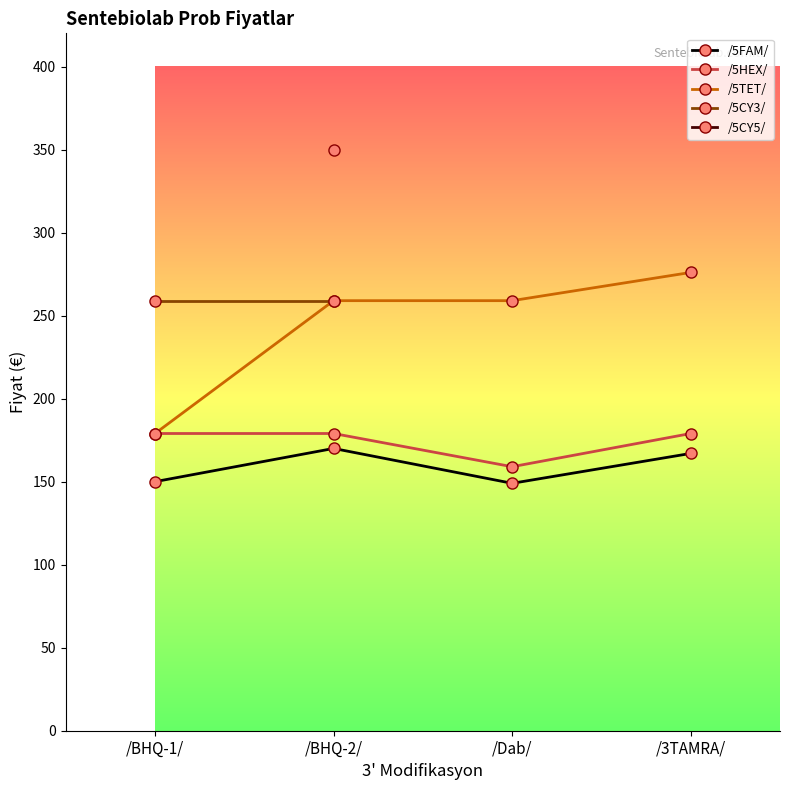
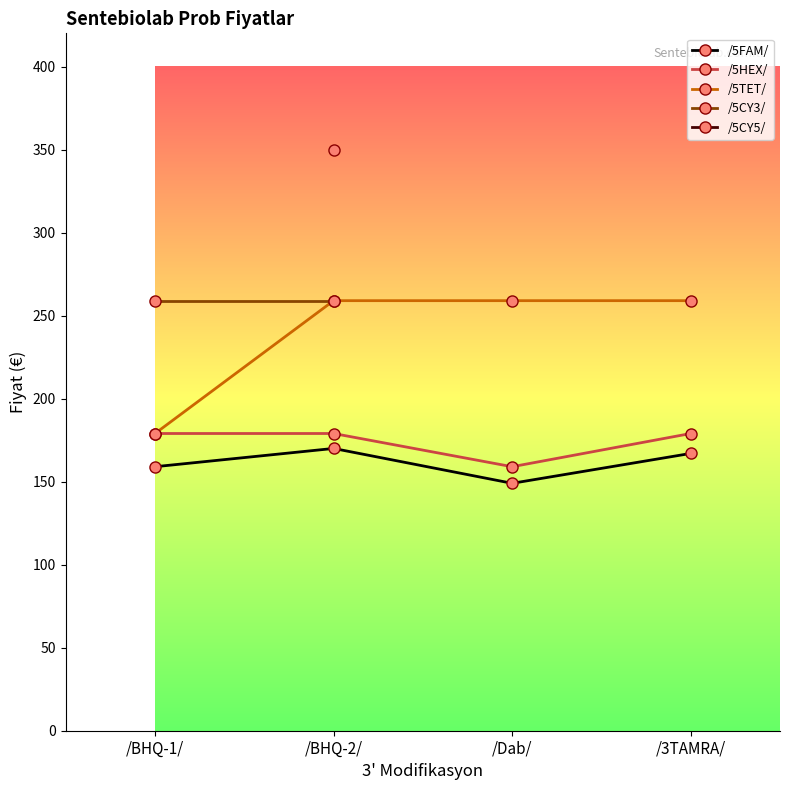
/5FAM/, /BHQ-1/: 150 -> 159
/5TET/, /3TAMRA/: 276 -> 259
